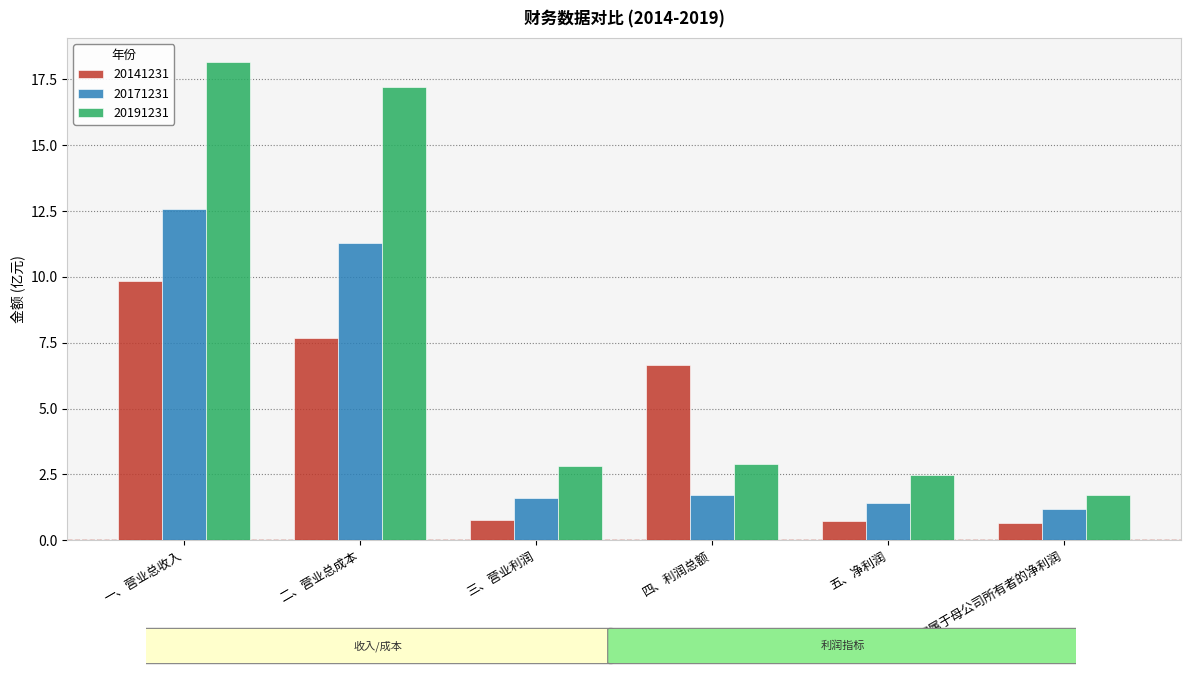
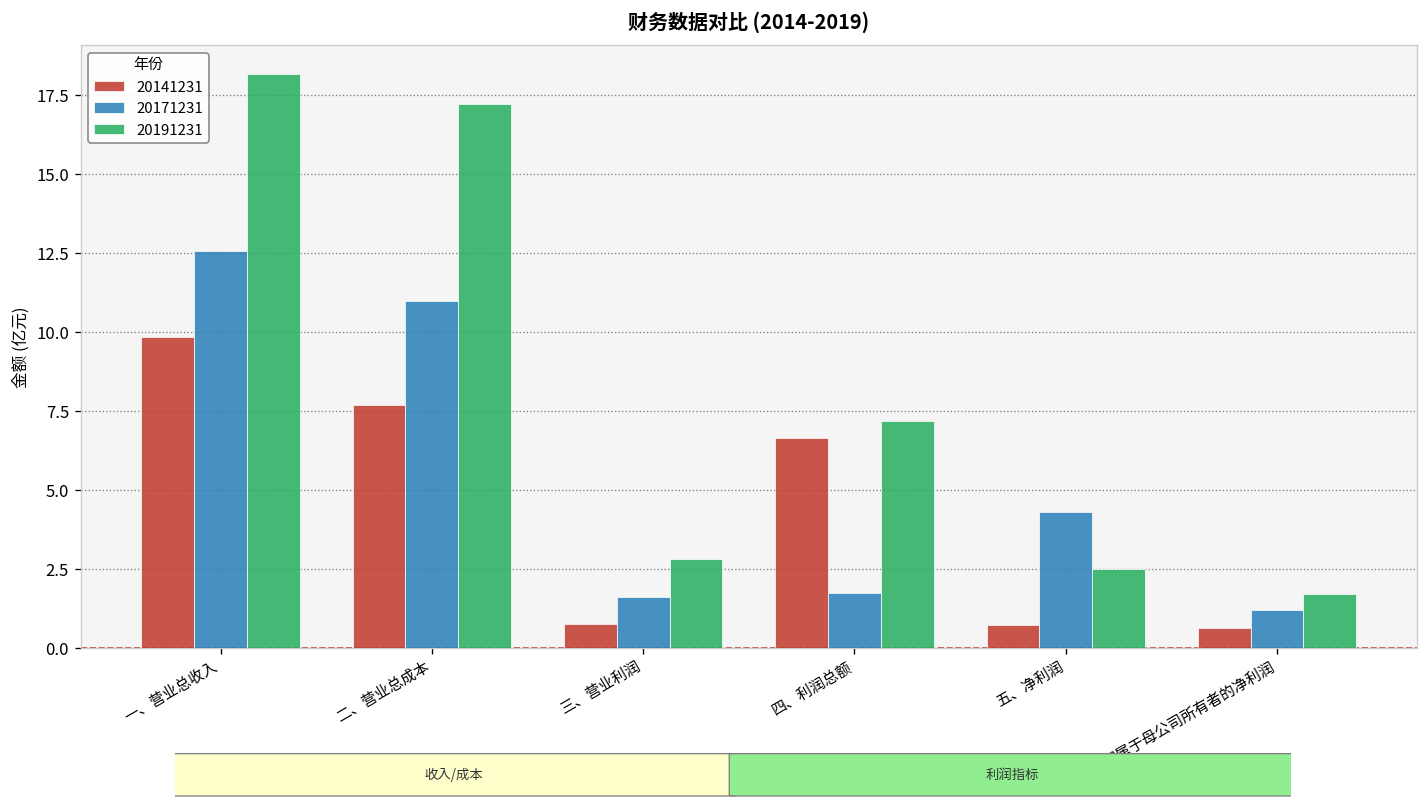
20171231, 二、营业总成本: 11.3 -> 11.0
20191231, 四、利润总额: 2.9 -> 7.2
20171231, 五、净利润: 1.4 -> 4.3
